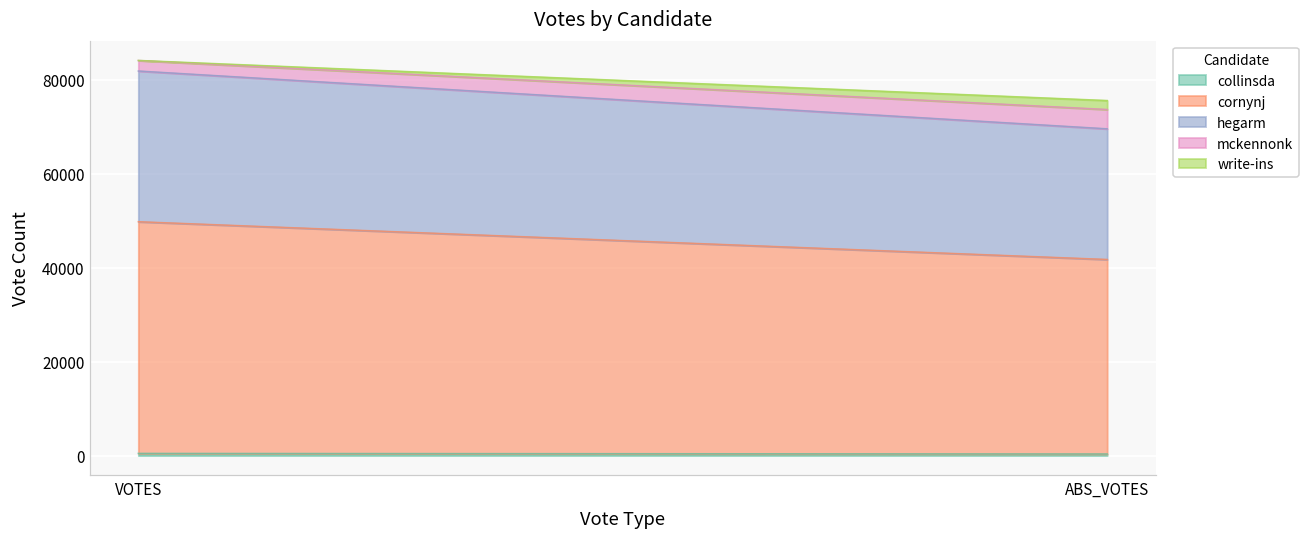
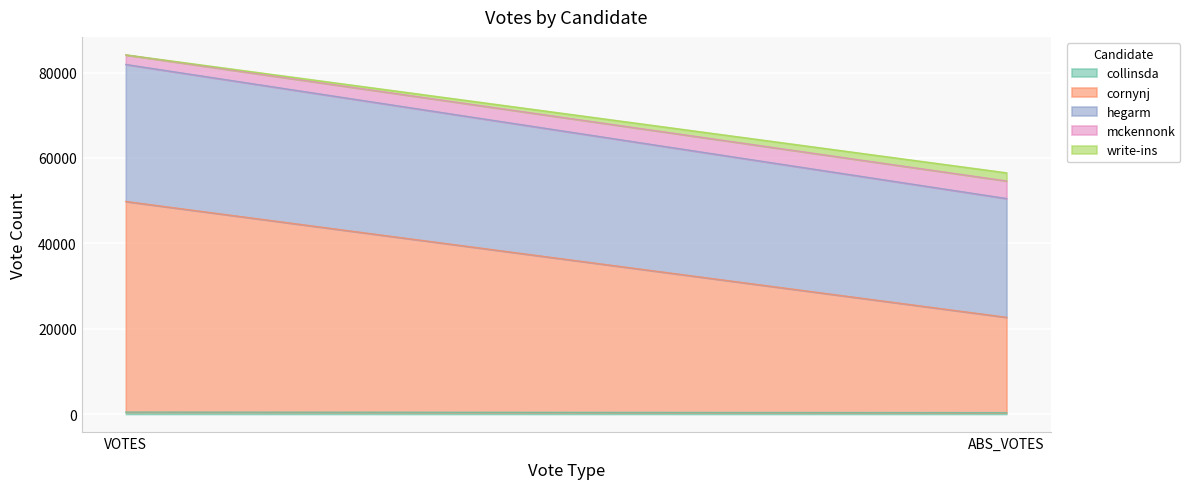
cornynj, ABS_VOTES: 41000 -> 22000
